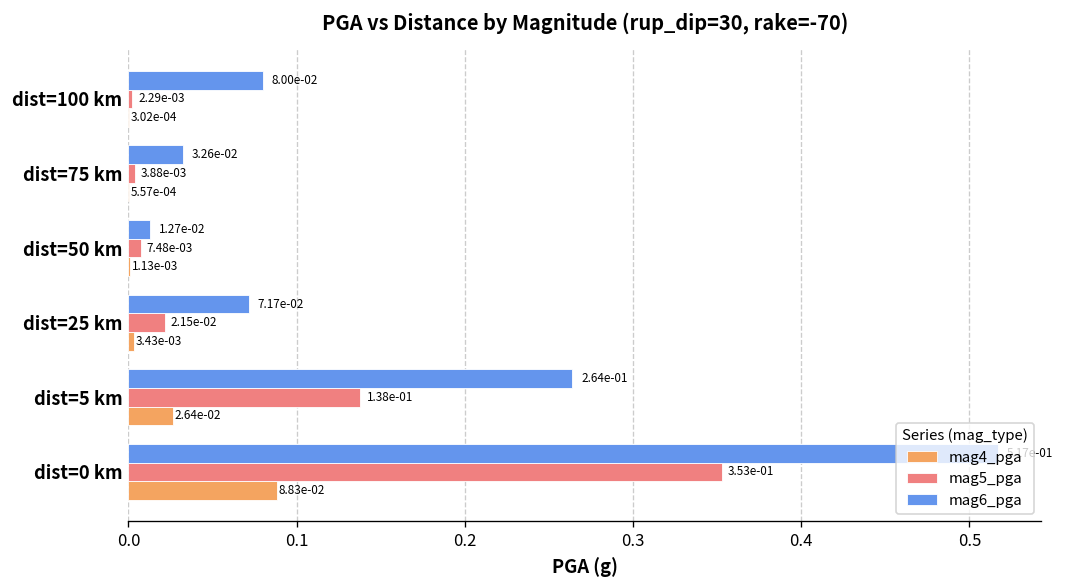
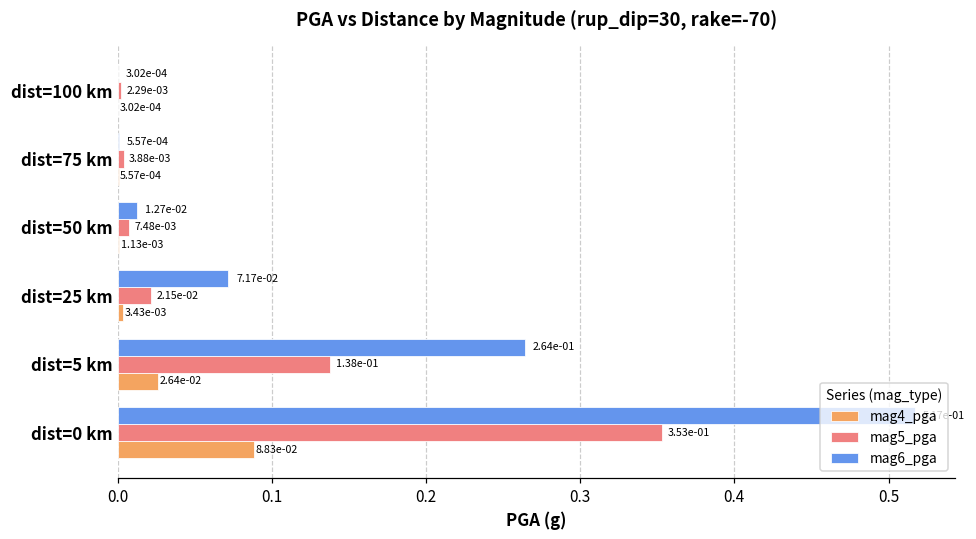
mag6_pga, dist=100 km: 8.00e-02 -> 3.02e-04
mag6_pga, dist=75 km: 3.26e-02 -> 5.57e-04
